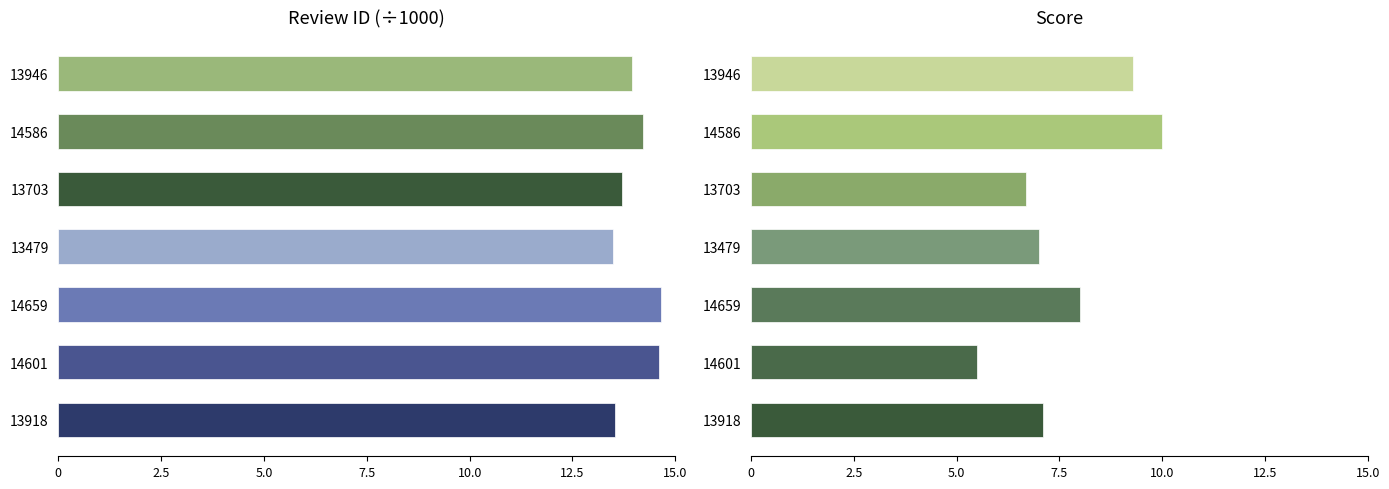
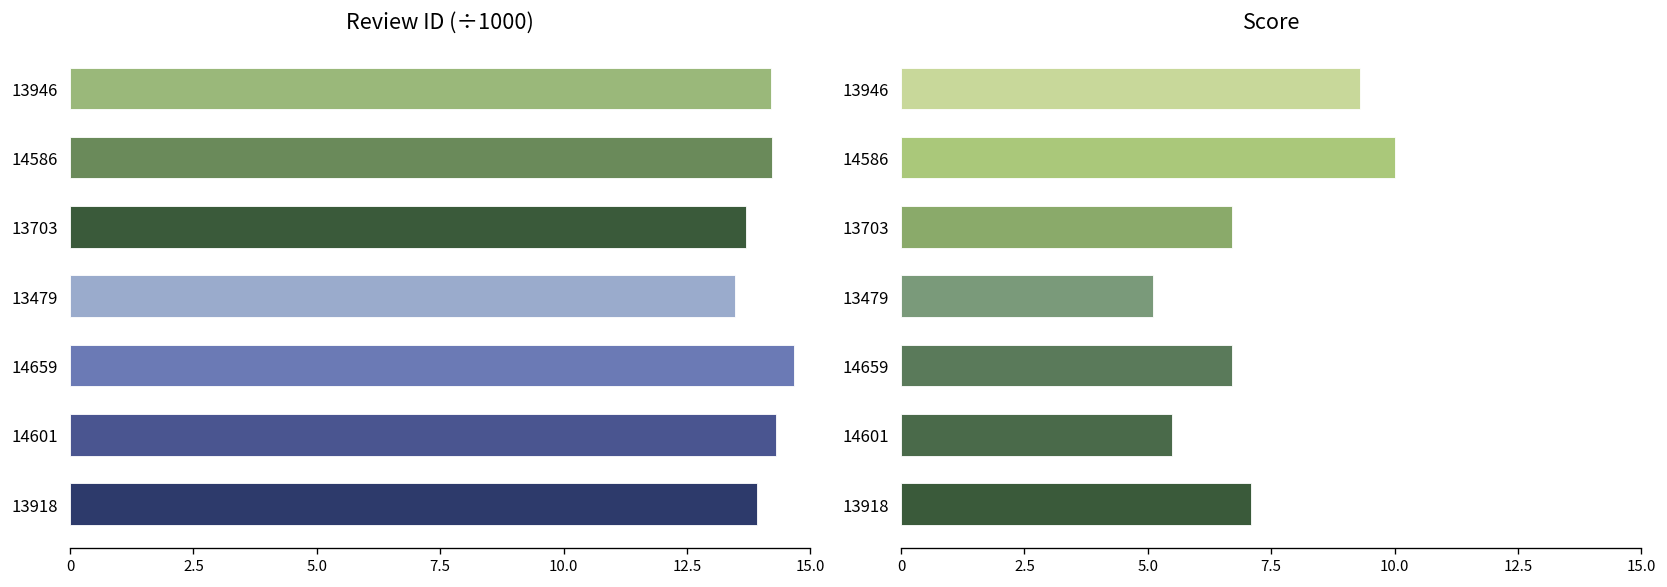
Review ID (÷1000), 13946: 13.9 -> 14.2
Review ID (÷1000), 14601: 14.6 -> 14.3
Review ID (÷1000), 13918: 13.5 -> 13.9
Score, 13479: 7.0 -> 5.1
Score, 14659: 8.0 -> 6.7
